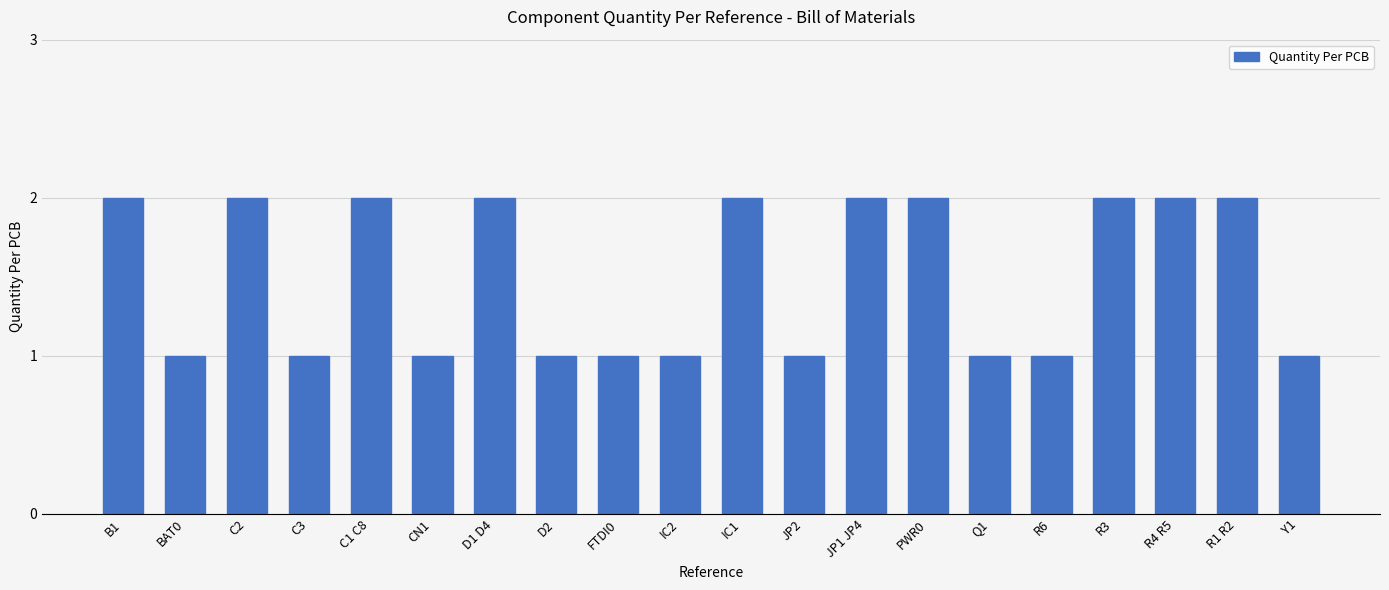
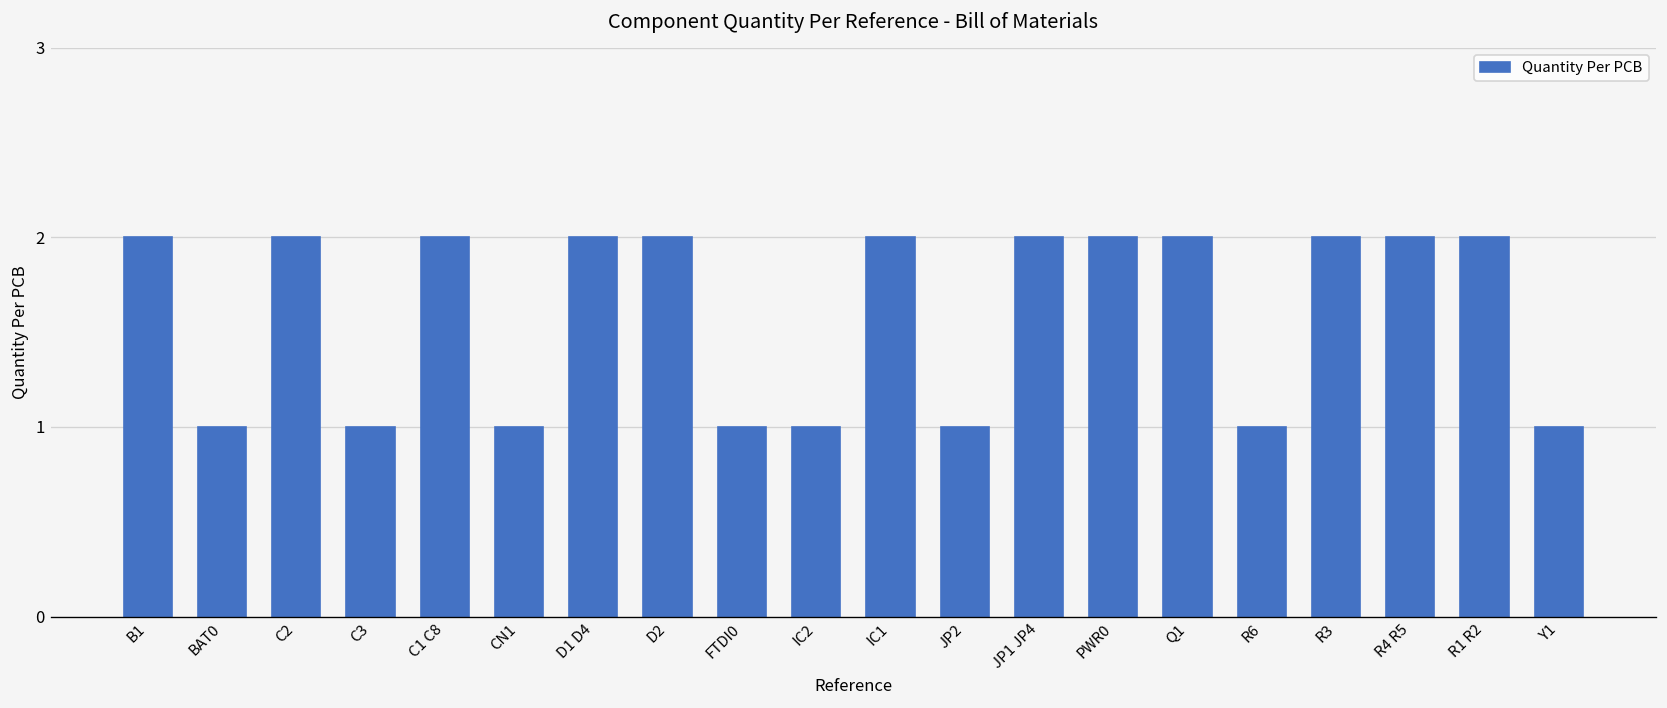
D2: 1 -> 2
Q1: 1 -> 2
